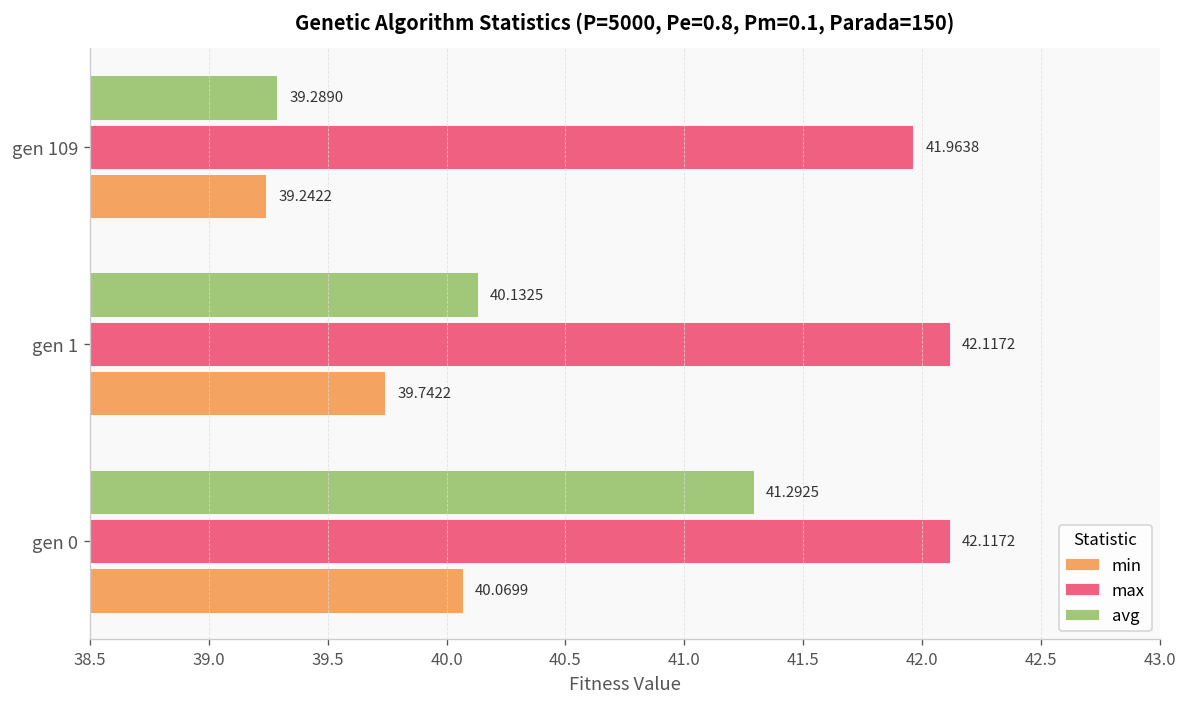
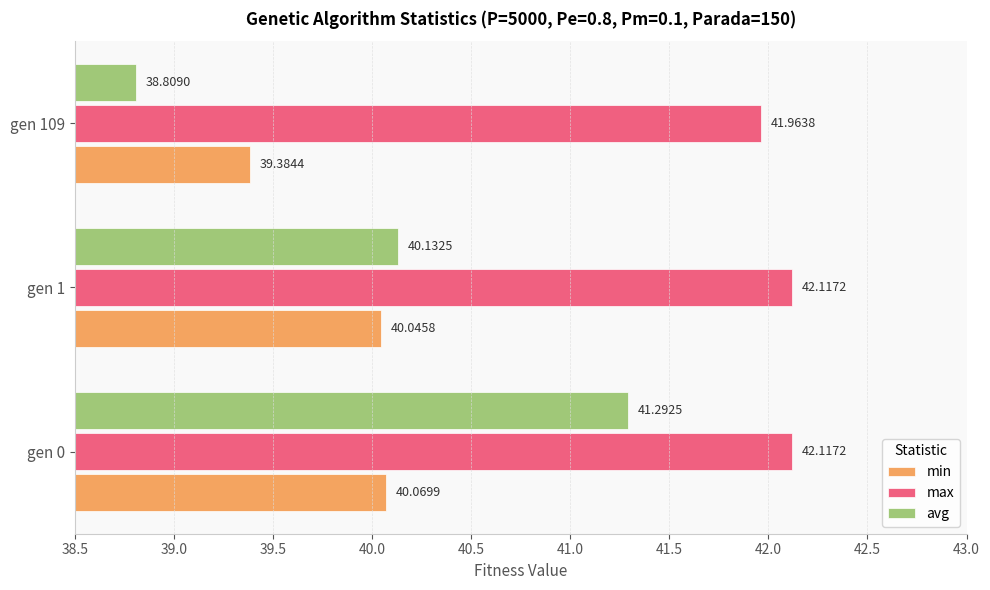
avg, gen 109: 39.2890 -> 38.8090
min, gen 109: 39.2422 -> 39.3844
min, gen 1: 39.7422 -> 40.0458
